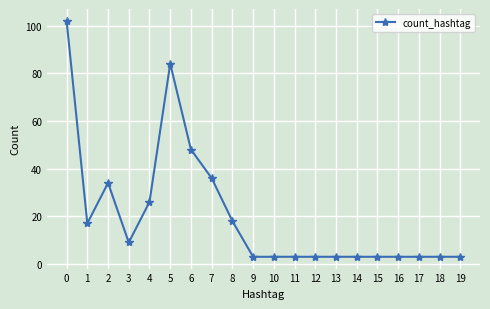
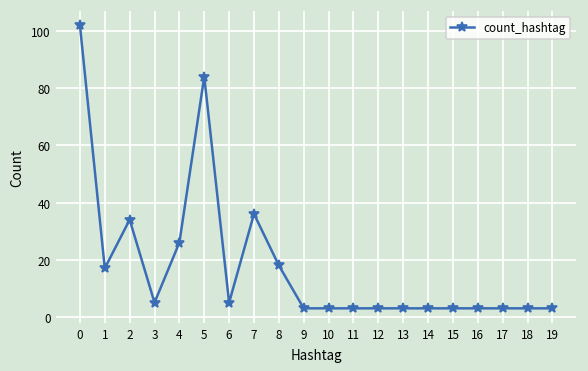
3: 9 -> 5
6: 48 -> 5
